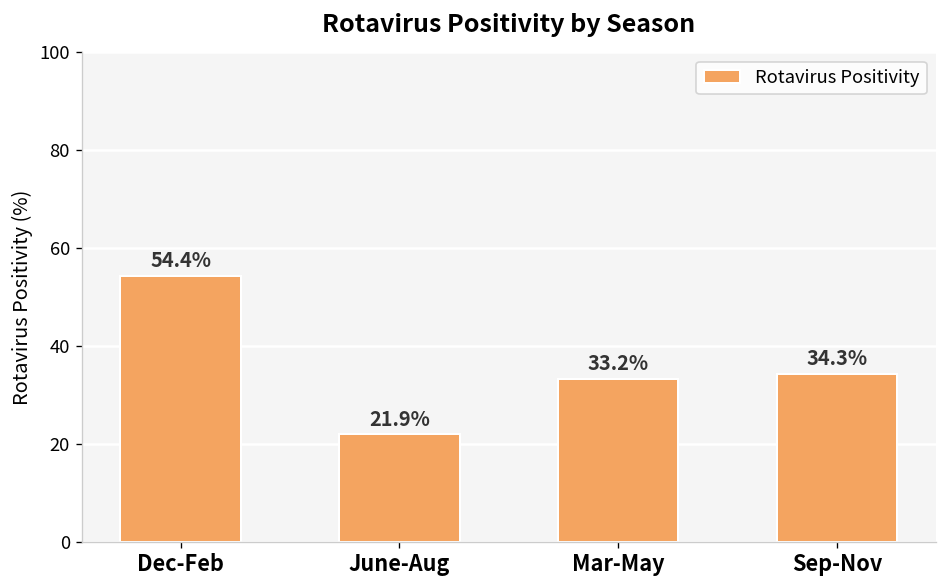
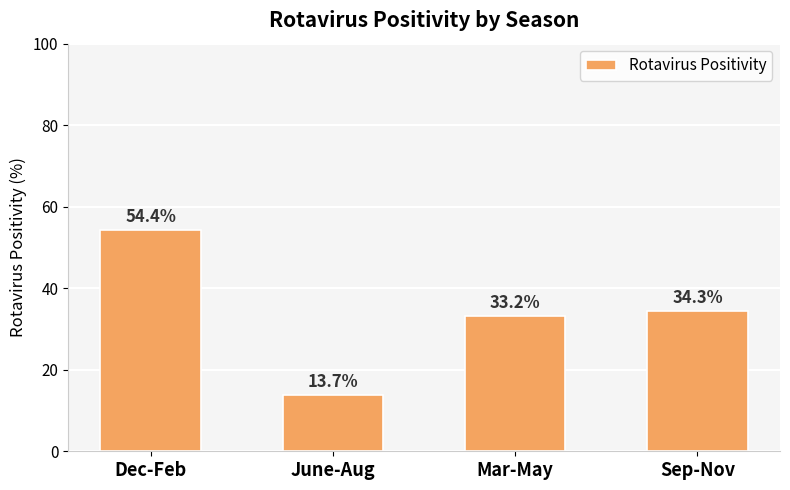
June-Aug: 21.9% -> 13.7%
